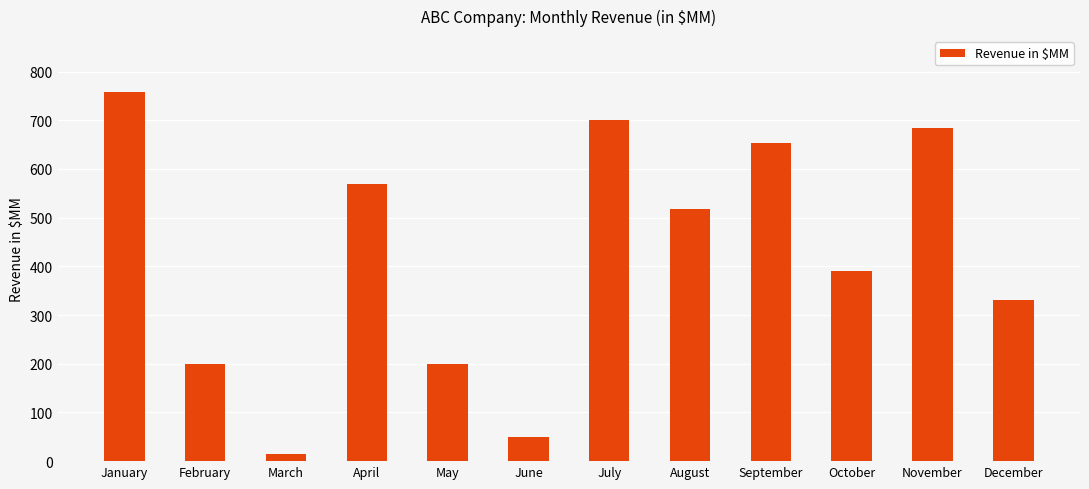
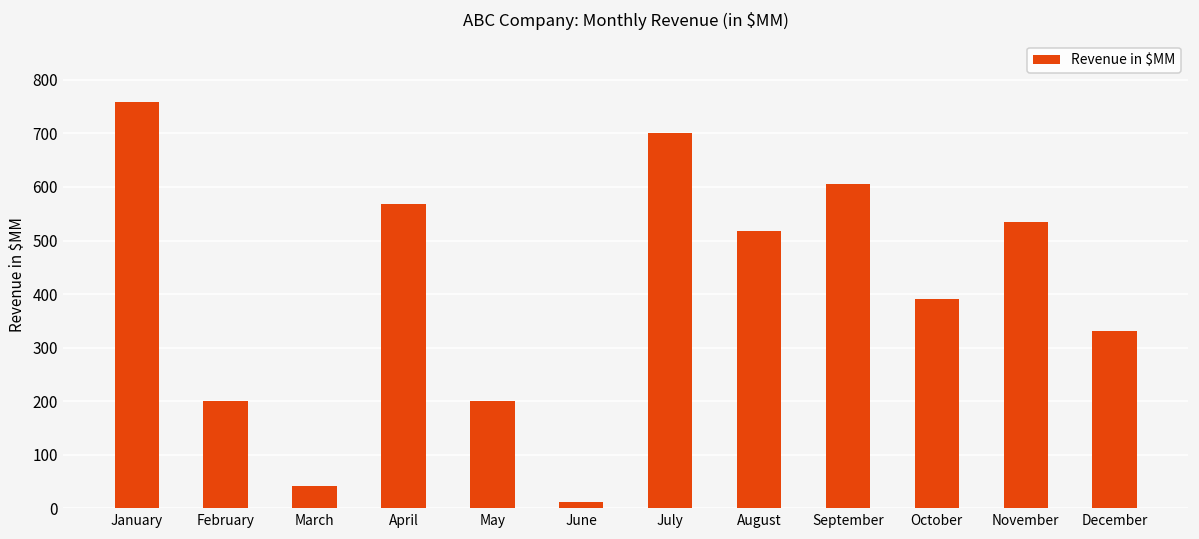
March: 20 -> 40
June: 50 -> 10
September: 650 -> 610
November: 690 -> 540
